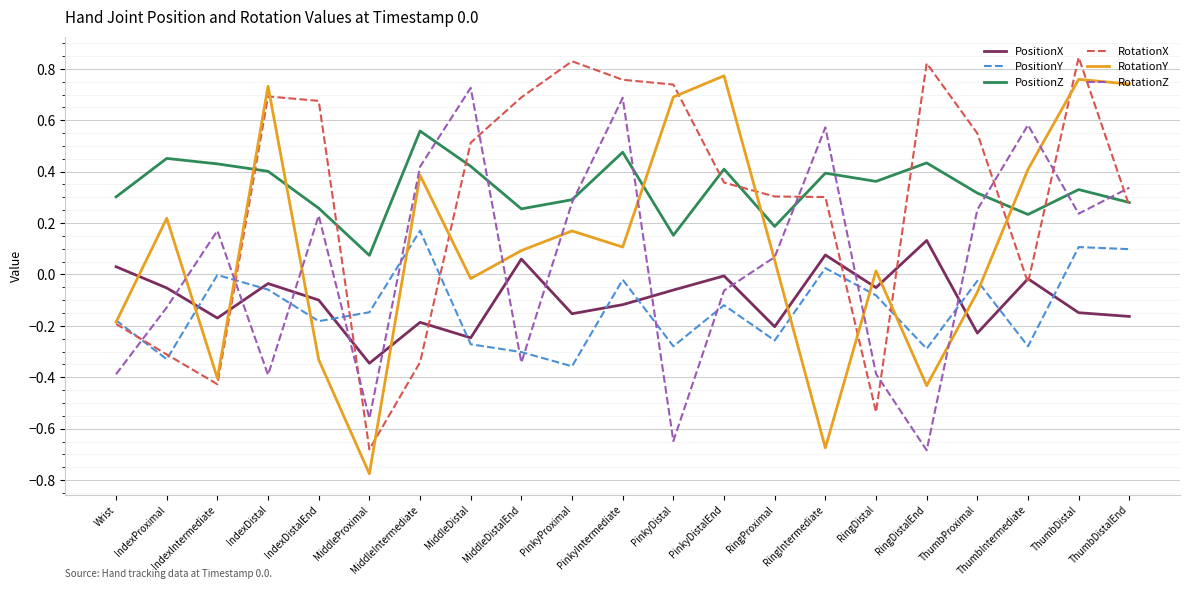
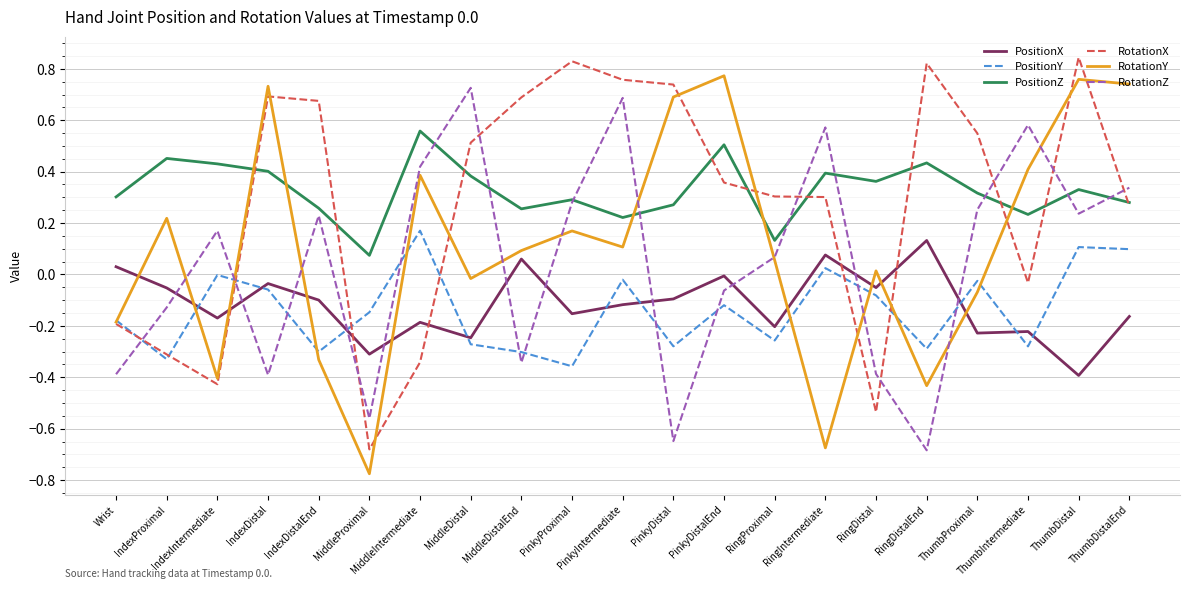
PositionY, IndexDistalEnd: -0.18 -> -0.30
PositionX, MiddleProximal: -0.35 -> -0.31
PositionZ, MiddleDistal: 0.42 -> 0.38
PositionZ, PinkyIntermediate: 0.48 -> 0.22
PositionX, PinkyDistal: -0.06 -> -0.10
PositionZ, PinkyDistal: 0.15 -> 0.27
PositionZ, PinkyDistalEnd: 0.41 -> 0.50
PositionZ, RingProximal: 0.19 -> 0.13
PositionX, ThumbIntermediate: -0.02 -> -0.22
PositionX, ThumbDistal: -0.15 -> -0.39
